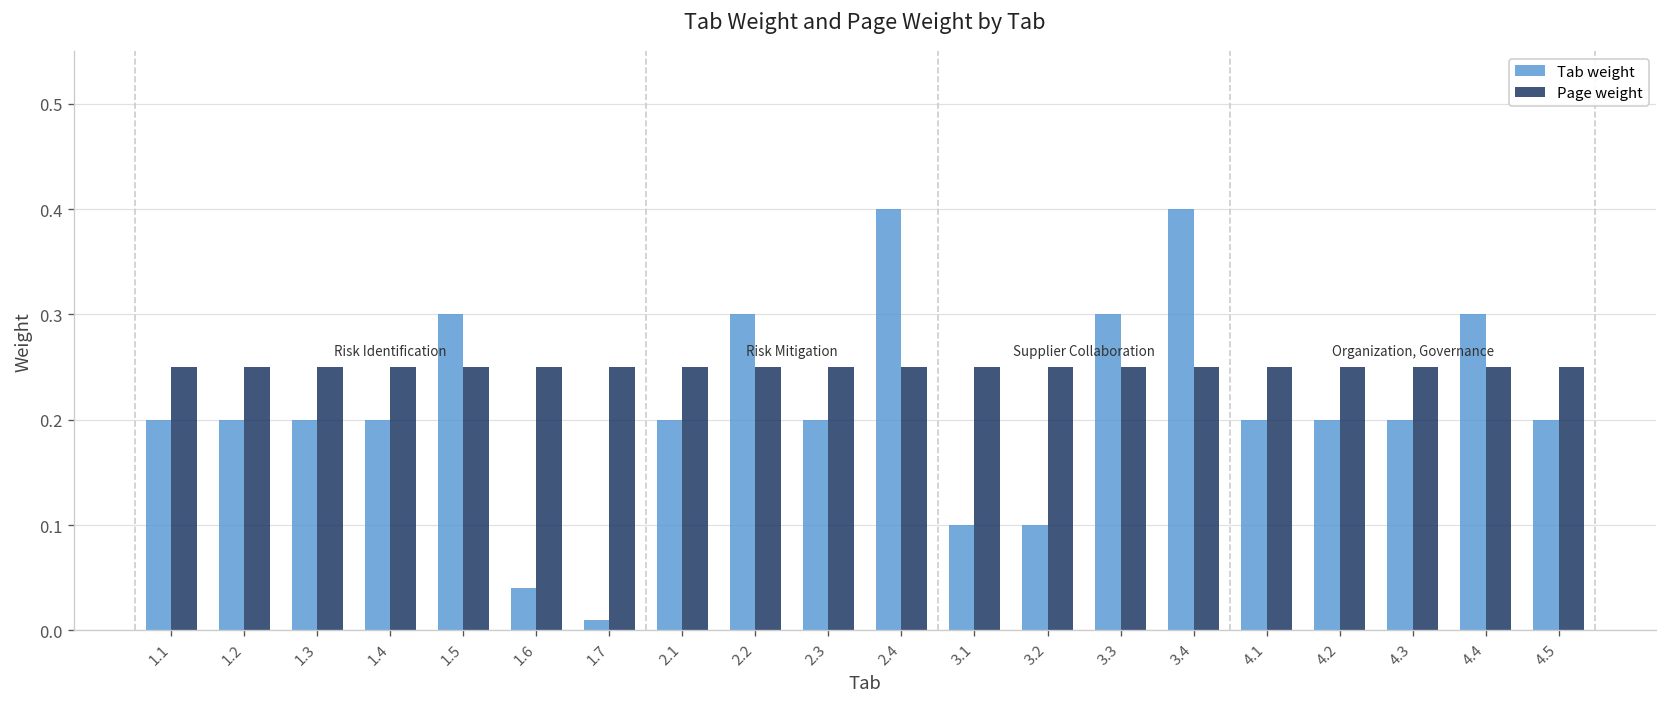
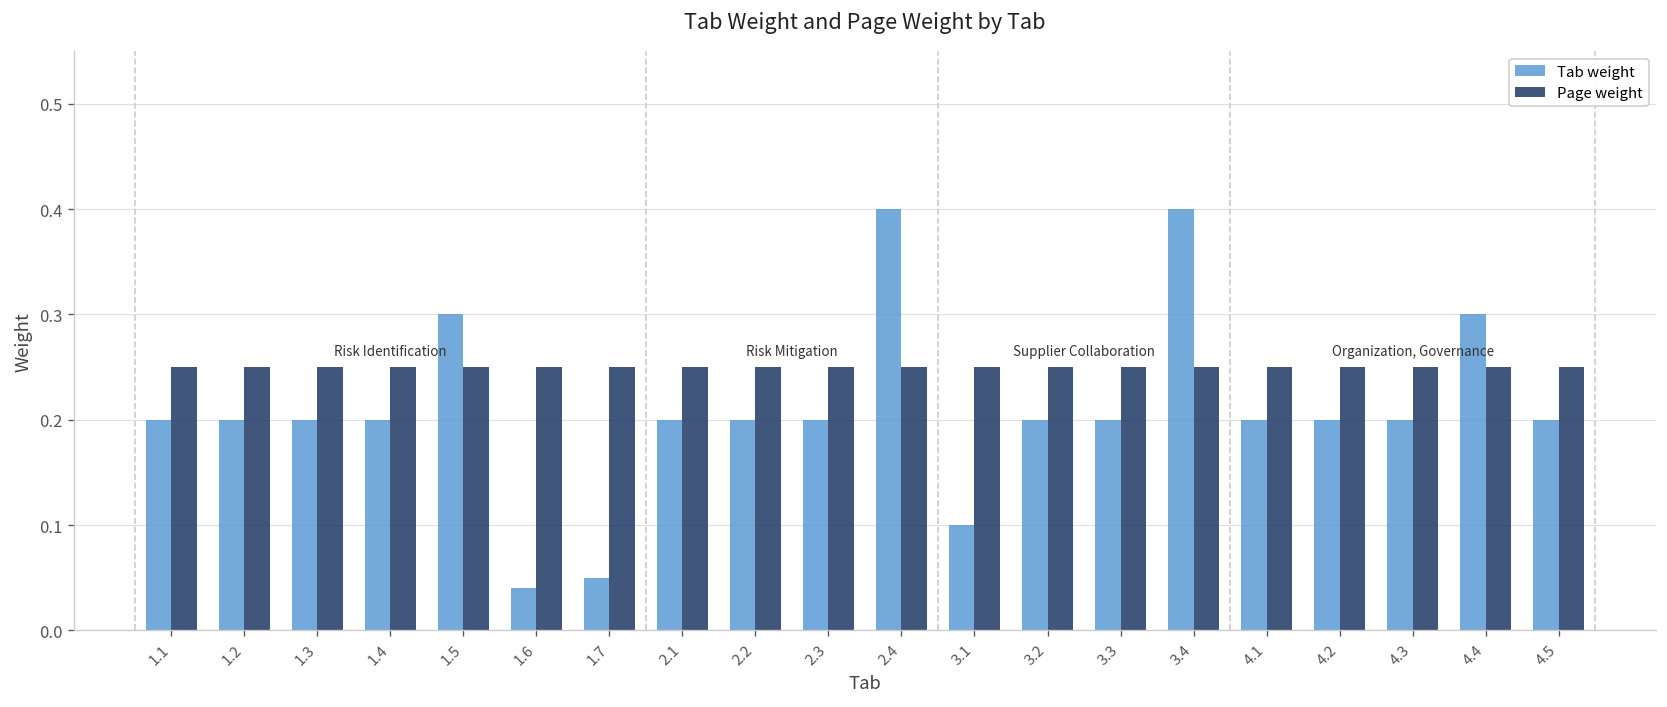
Tab weight, 1.7: 0.01 -> 0.05
Tab weight, 2.2: 0.3 -> 0.2
Tab weight, 3.2: 0.1 -> 0.2
Tab weight, 3.3: 0.3 -> 0.2
